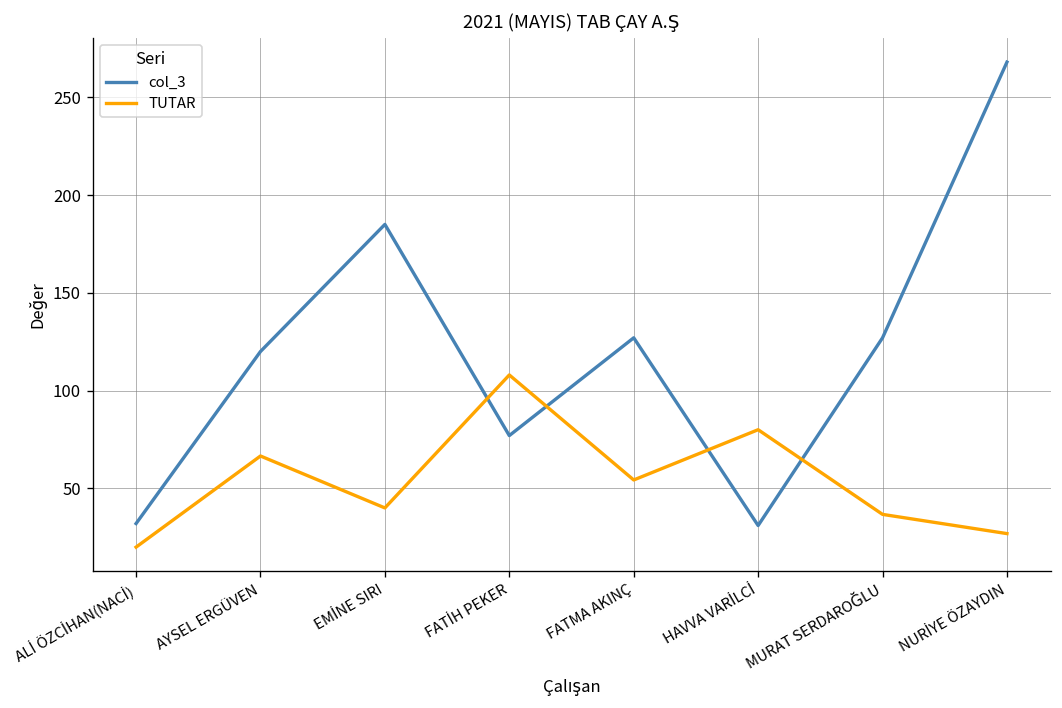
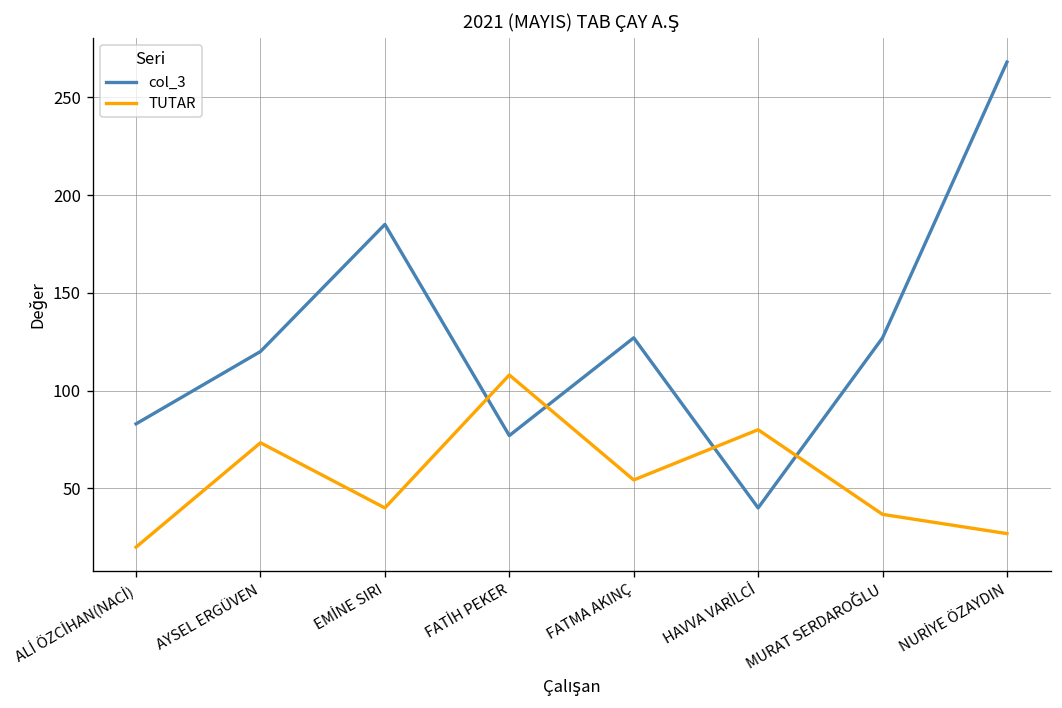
col_3, ALİ ÖZCİHAN(NACİ): 32 -> 83
TUTAR, AYSEL ERGÜVEN: 67 -> 73
col_3, HAVVA VARİLCİ: 31 -> 40
